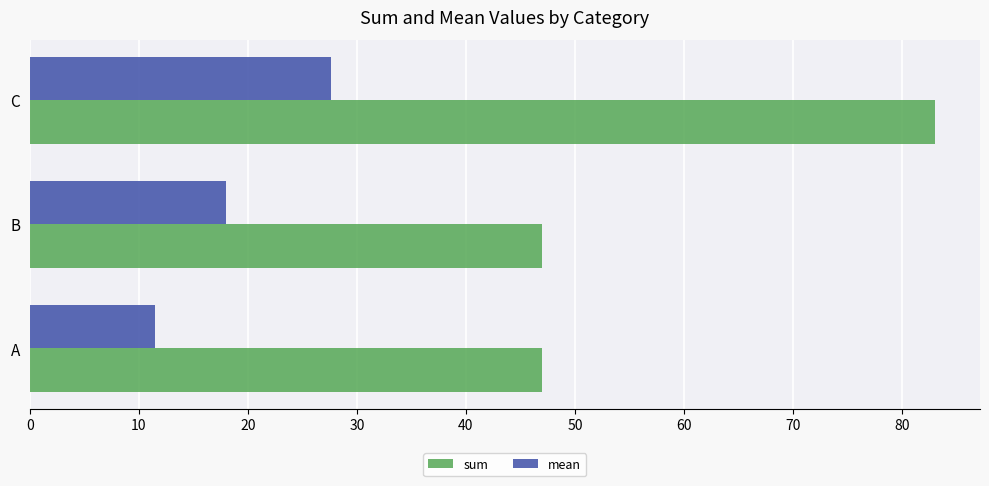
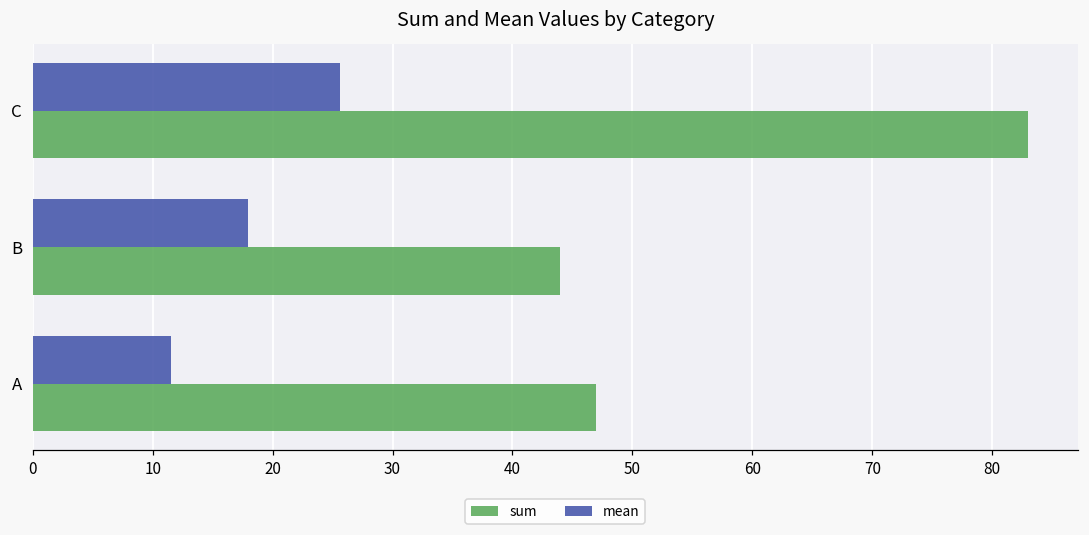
mean, C: 27.7 -> 25.6
sum, B: 47 -> 44
